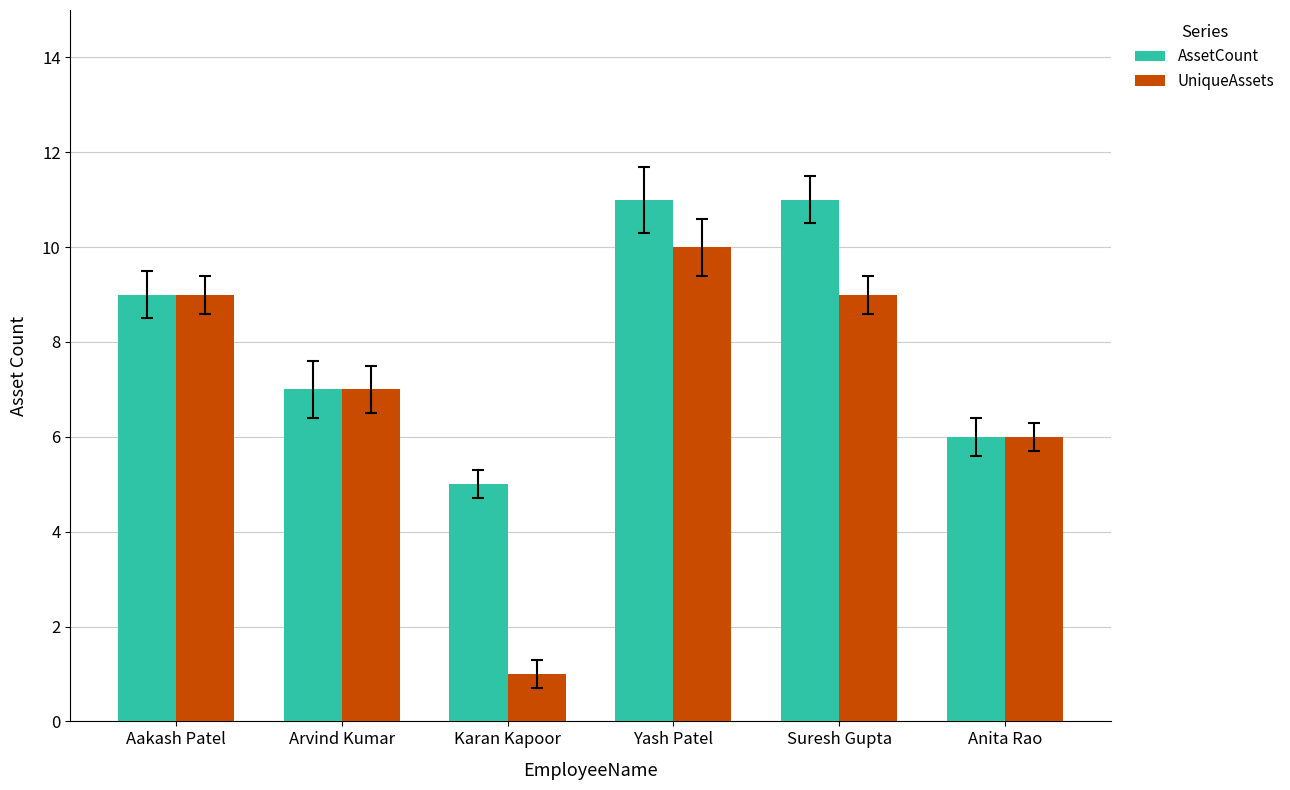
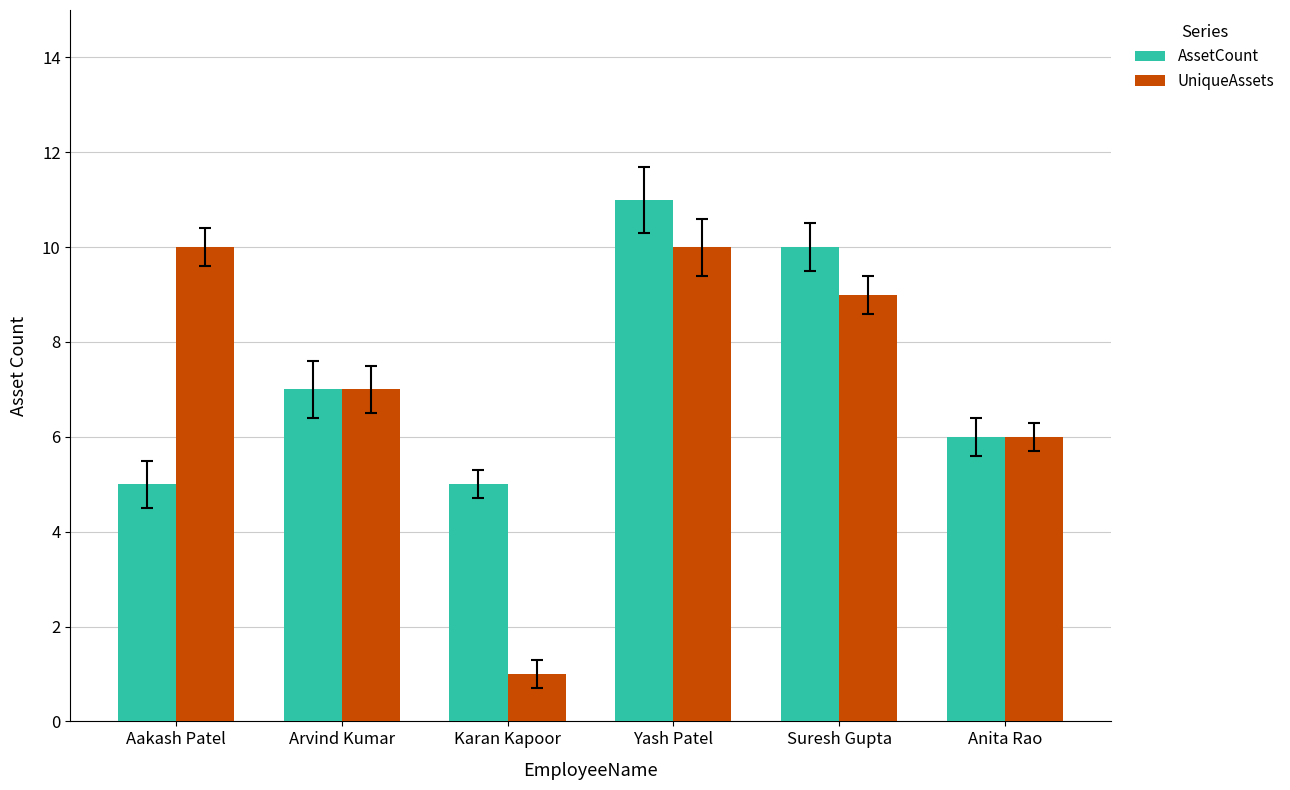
AssetCount, Aakash Patel: 9 -> 5
UniqueAssets, Aakash Patel: 9 -> 10
AssetCount, Suresh Gupta: 11 -> 10
